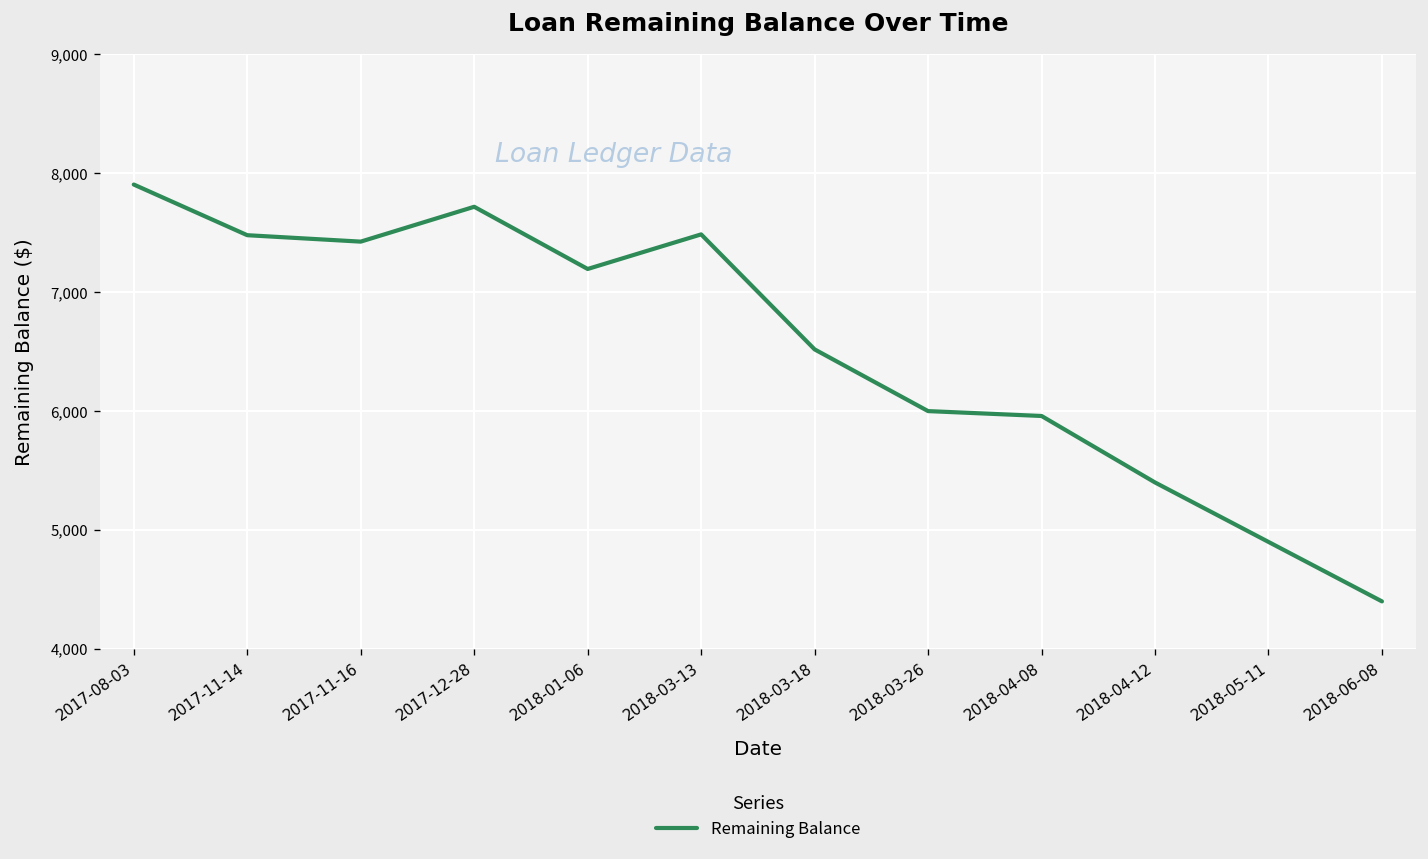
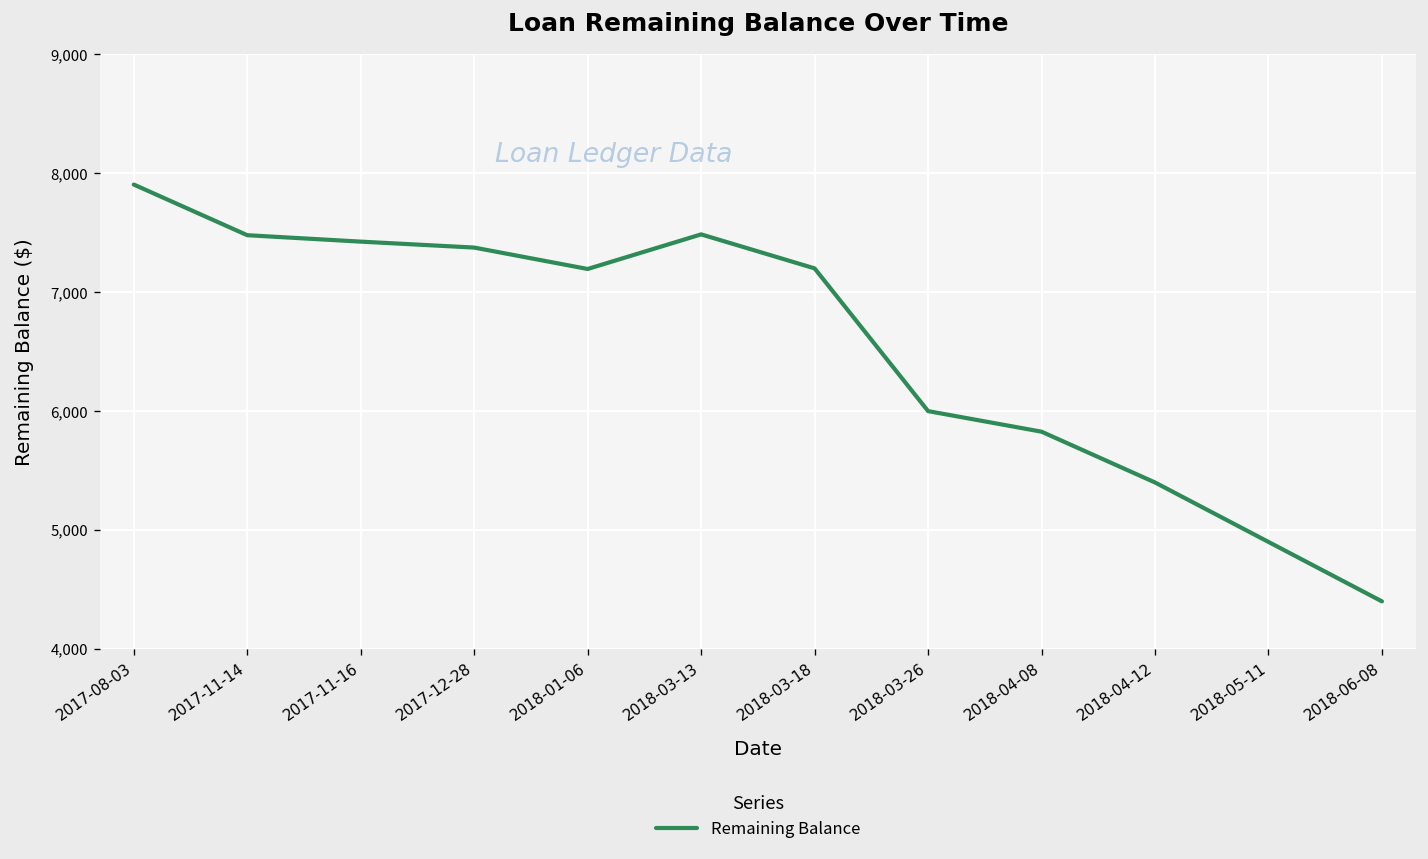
2017-12-28: 7,700 -> 7,400
2018-03-18: 6,500 -> 7,200
2018-04-08: 6,000 -> 5,800
